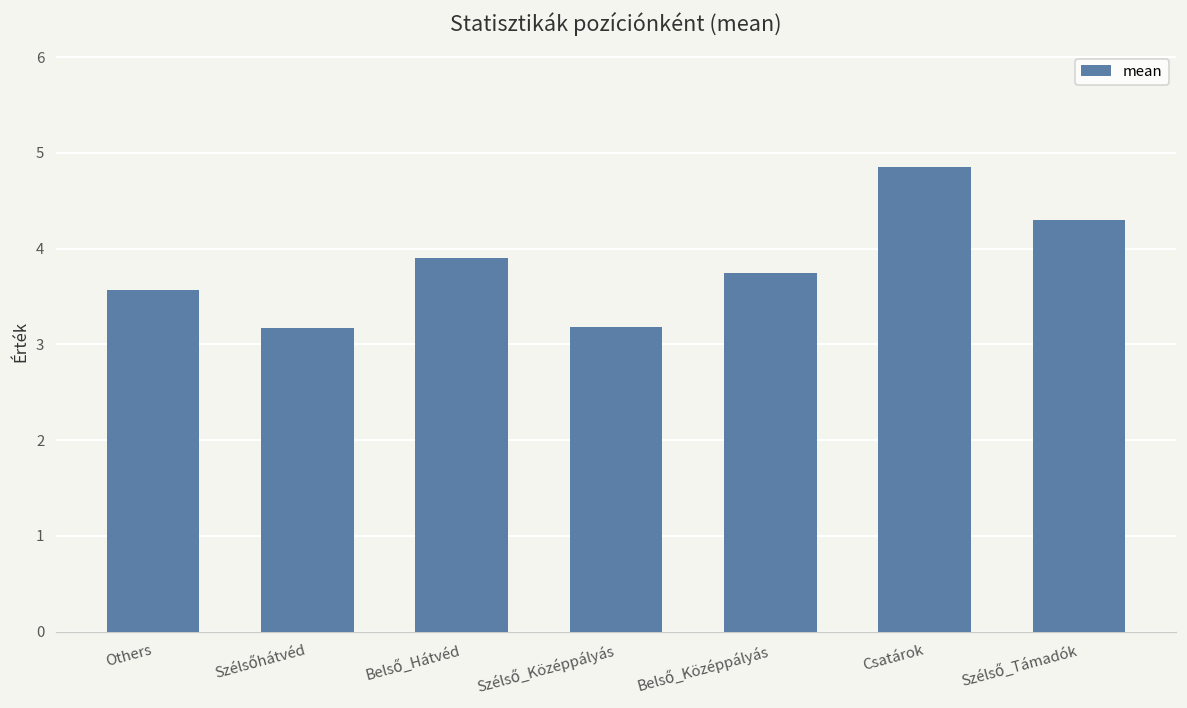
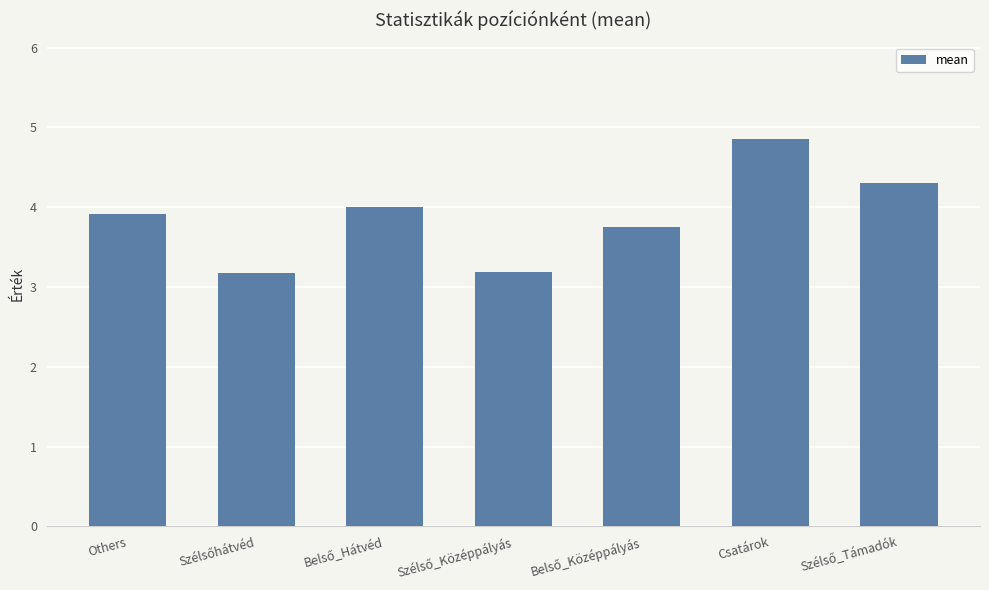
Others: 3.6 -> 3.9
Belső_Hátvéd: 3.9 -> 4.0
